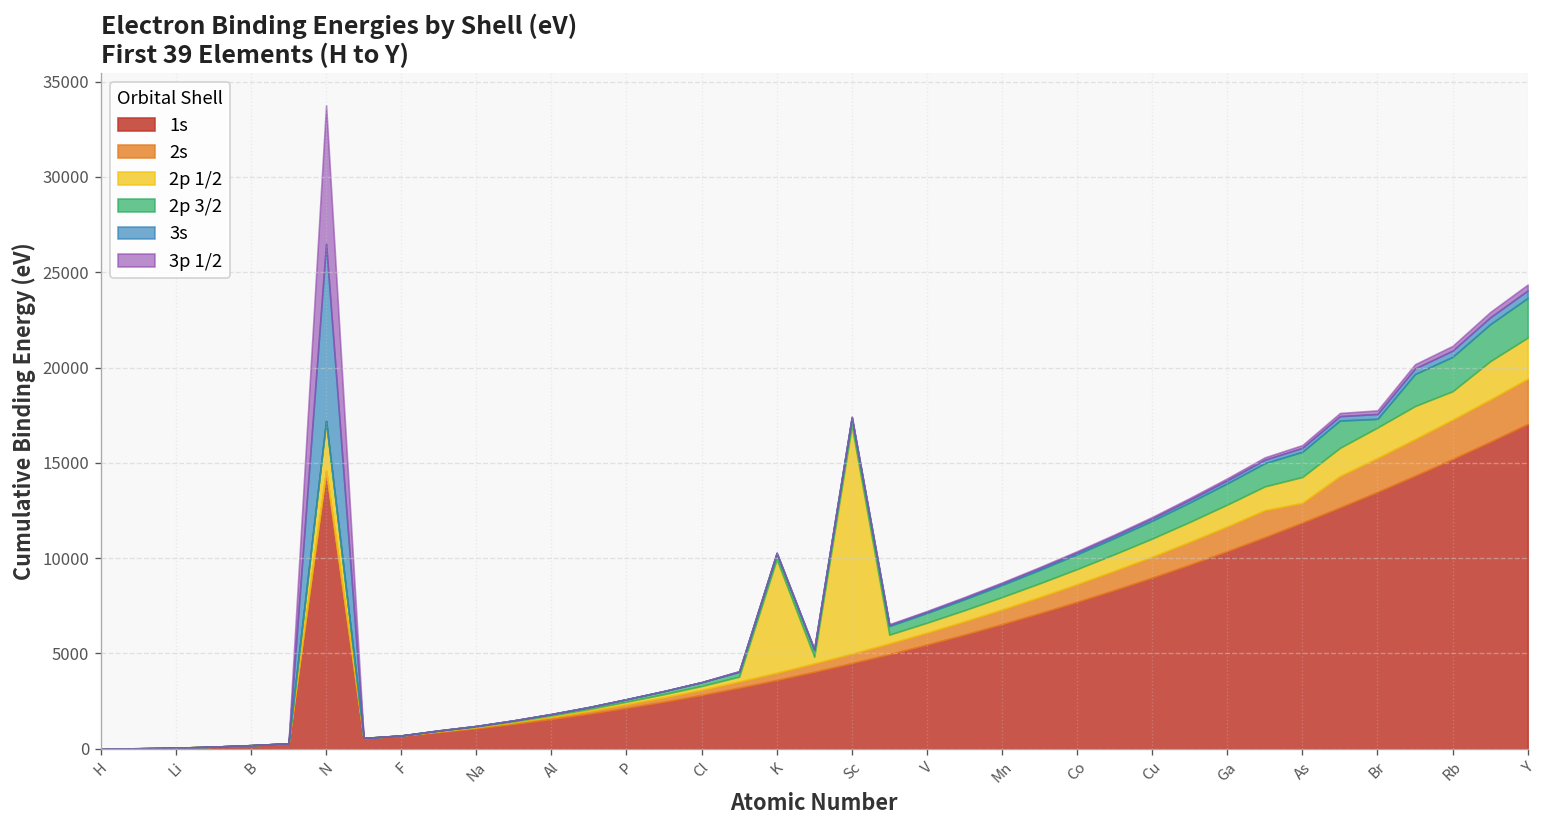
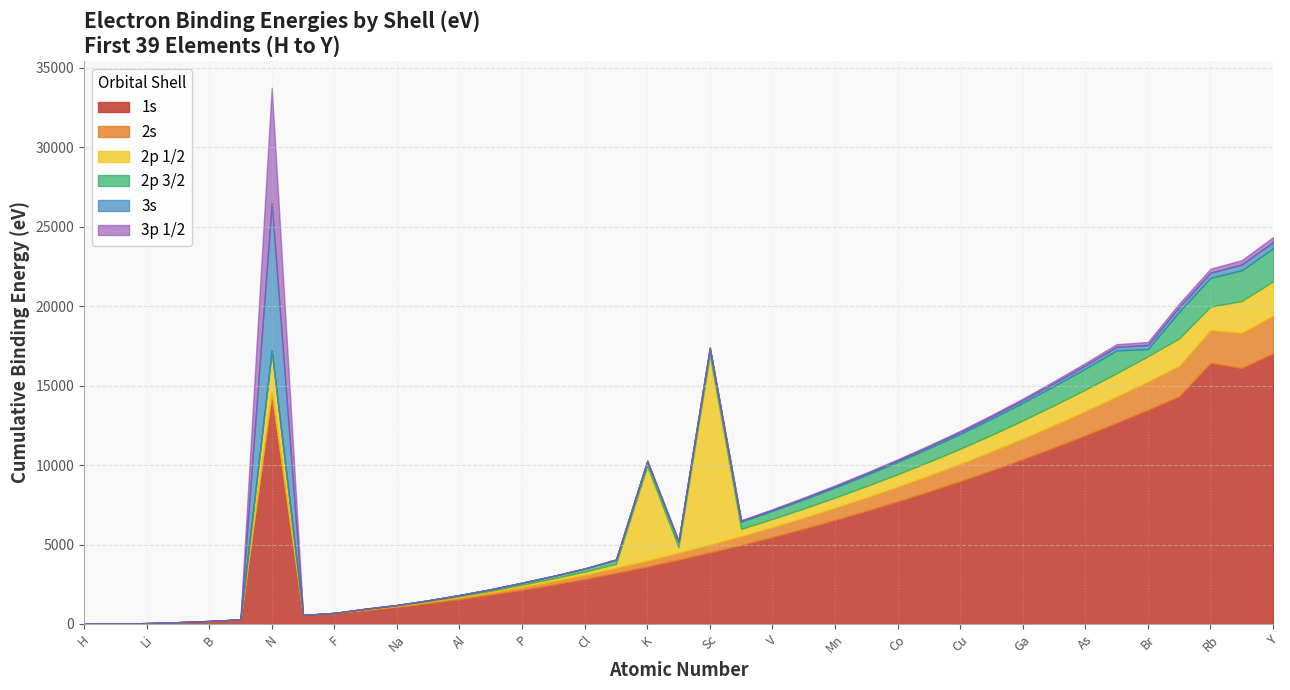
2s, As: 1000 -> 1500
1s, Rb: 15200 -> 16400
